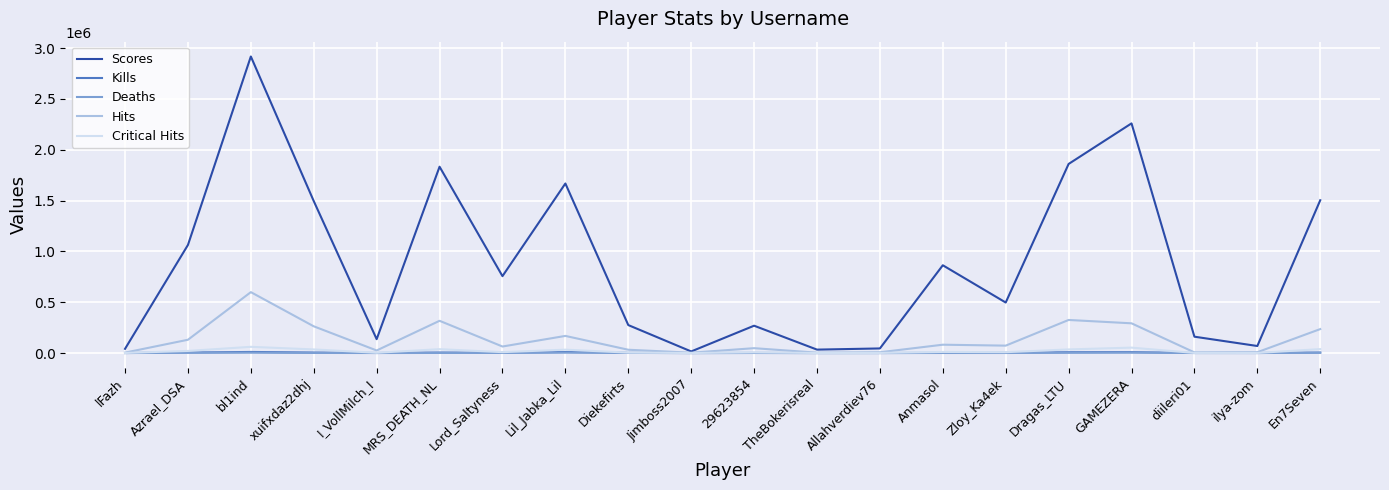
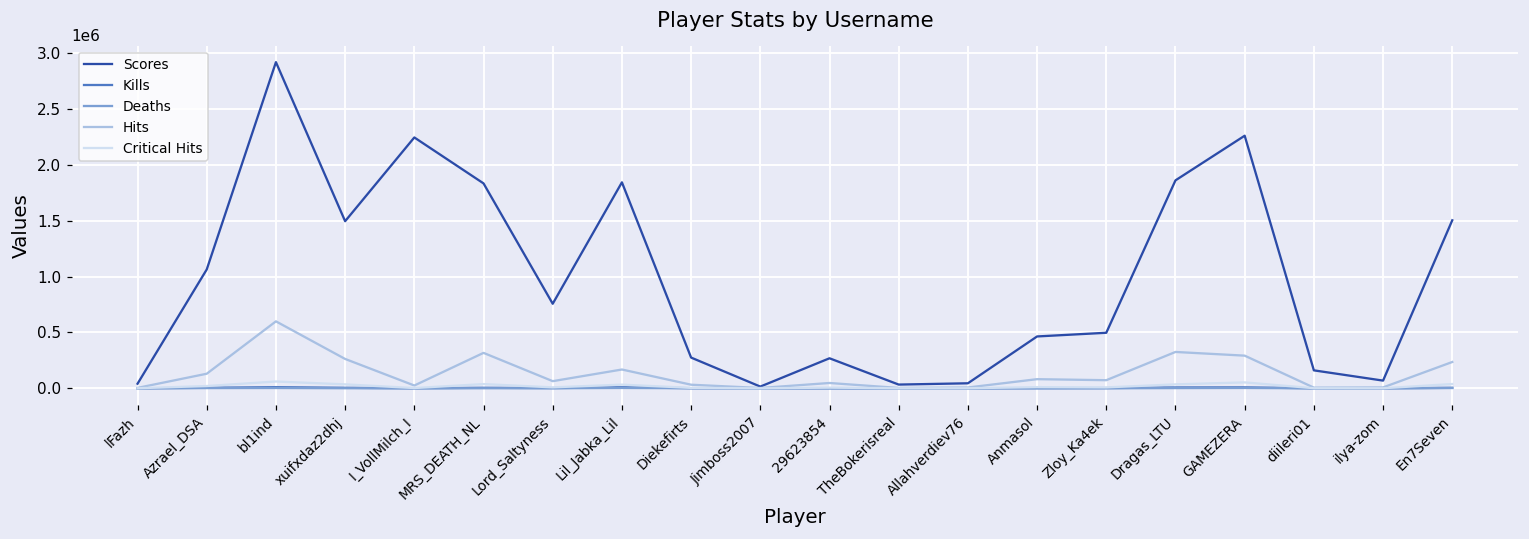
Scores, I_VollMilch_I: 140000 -> 2240000
Scores, Lil_Jabka_Lil: 1670000 -> 1840000
Scores, Anmasol: 860000 -> 460000
